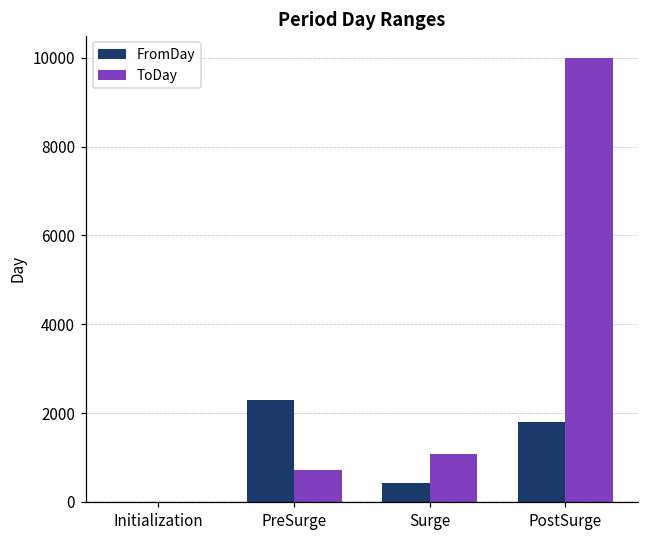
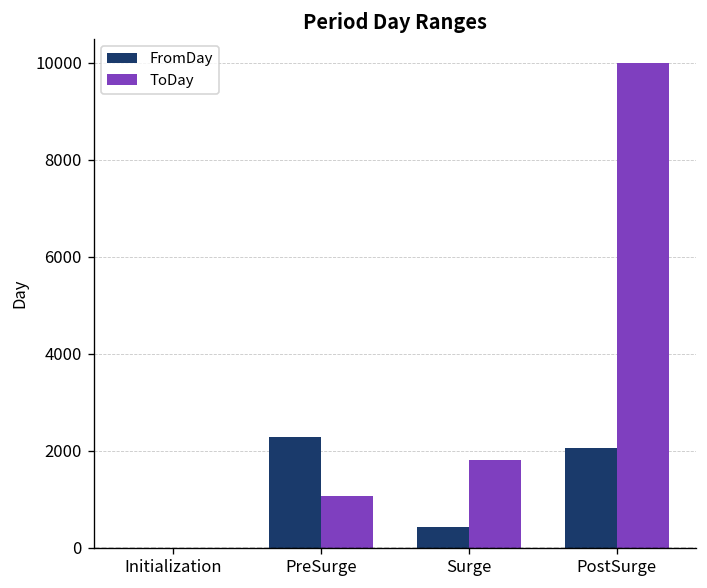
ToDay, PreSurge: 700 -> 1100
ToDay, Surge: 1100 -> 1800
FromDay, PostSurge: 1800 -> 2100
